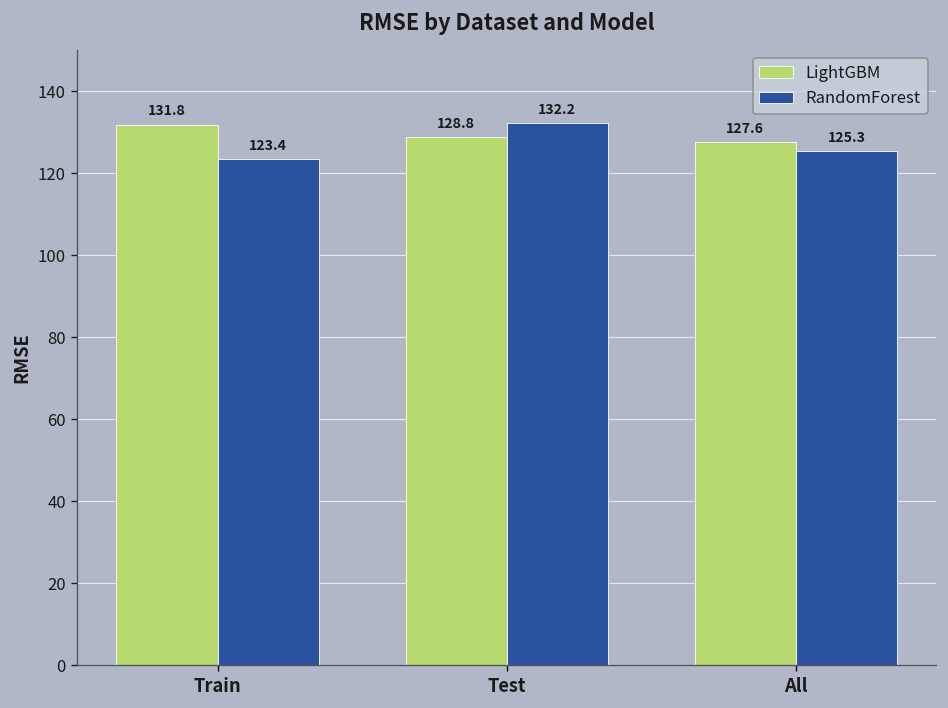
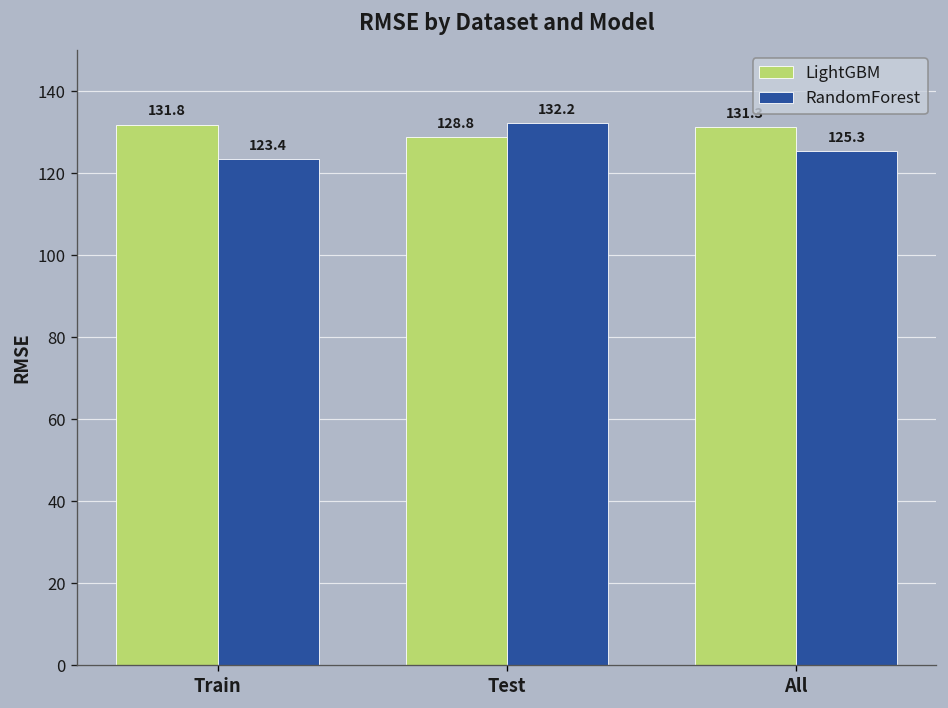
LightGBM, All: 128 -> 131
